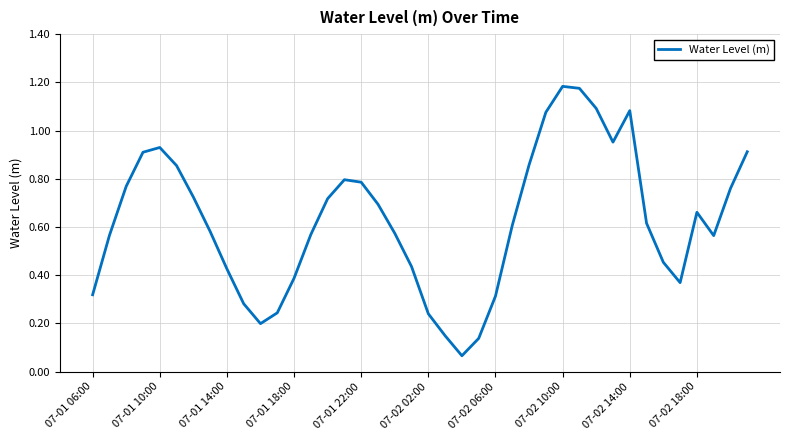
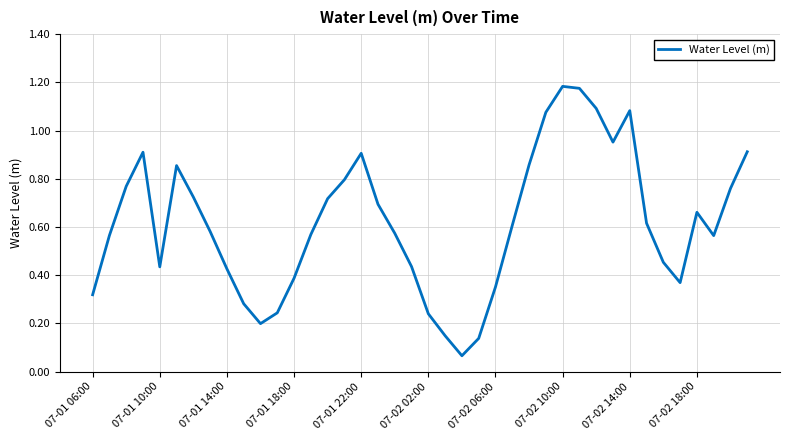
07-01 10:00: 0.93 -> 0.43
07-01 22:00: 0.79 -> 0.91
07-02 06:00: 0.31 -> 0.35
